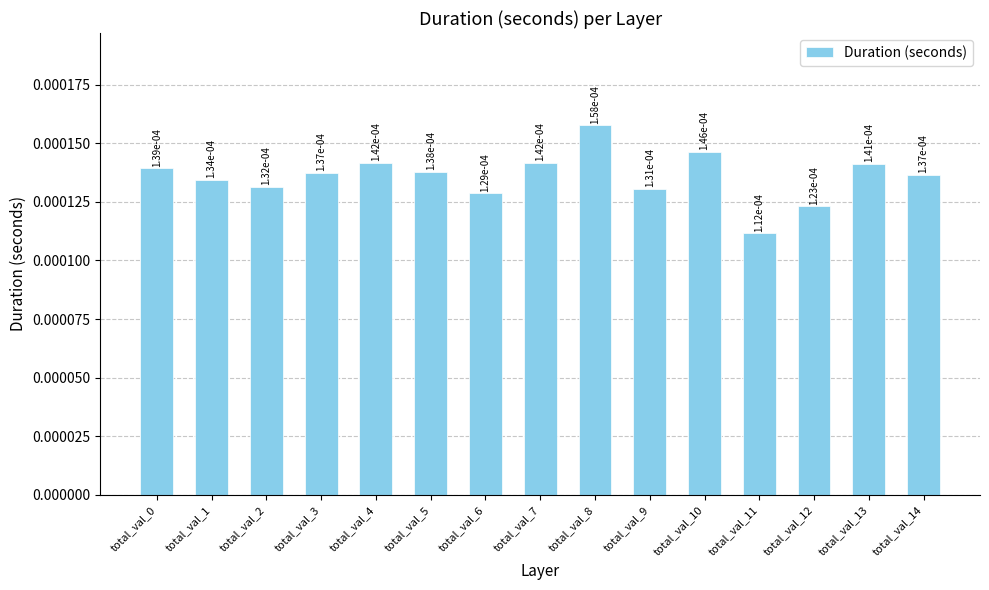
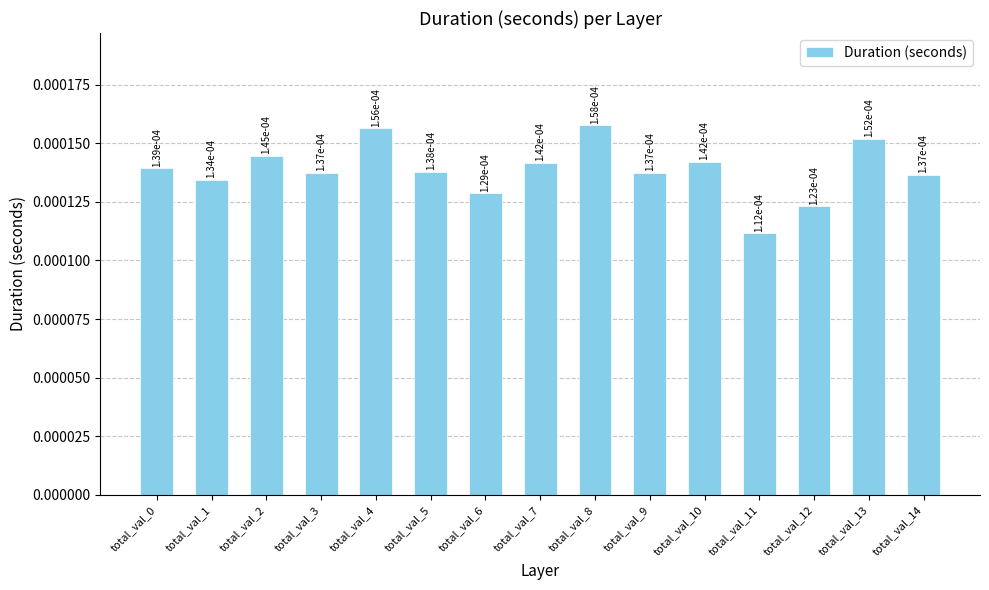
total_val_2: 1.32e-04 -> 1.45e-04
total_val_4: 1.42e-04 -> 1.56e-04
total_val_9: 1.31e-04 -> 1.37e-04
total_val_10: 1.46e-04 -> 1.42e-04
total_val_13: 1.41e-04 -> 1.52e-04
